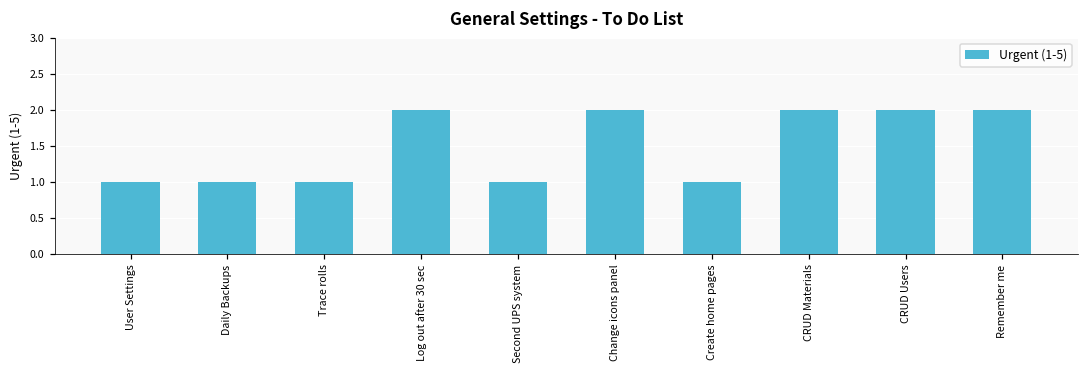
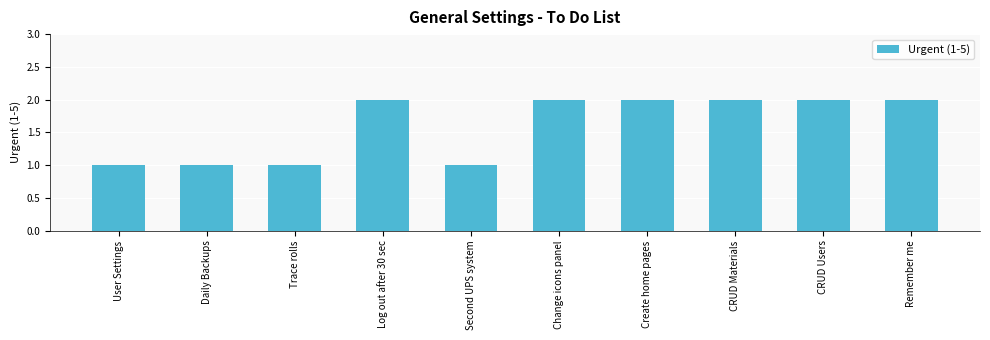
Create home pages: 1 -> 2
